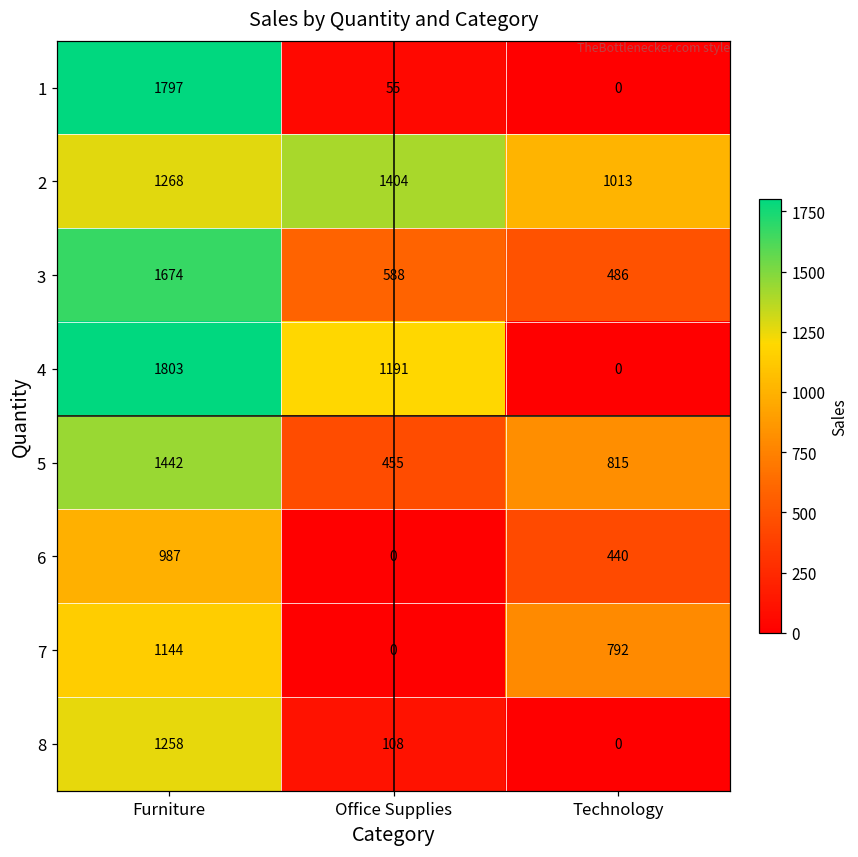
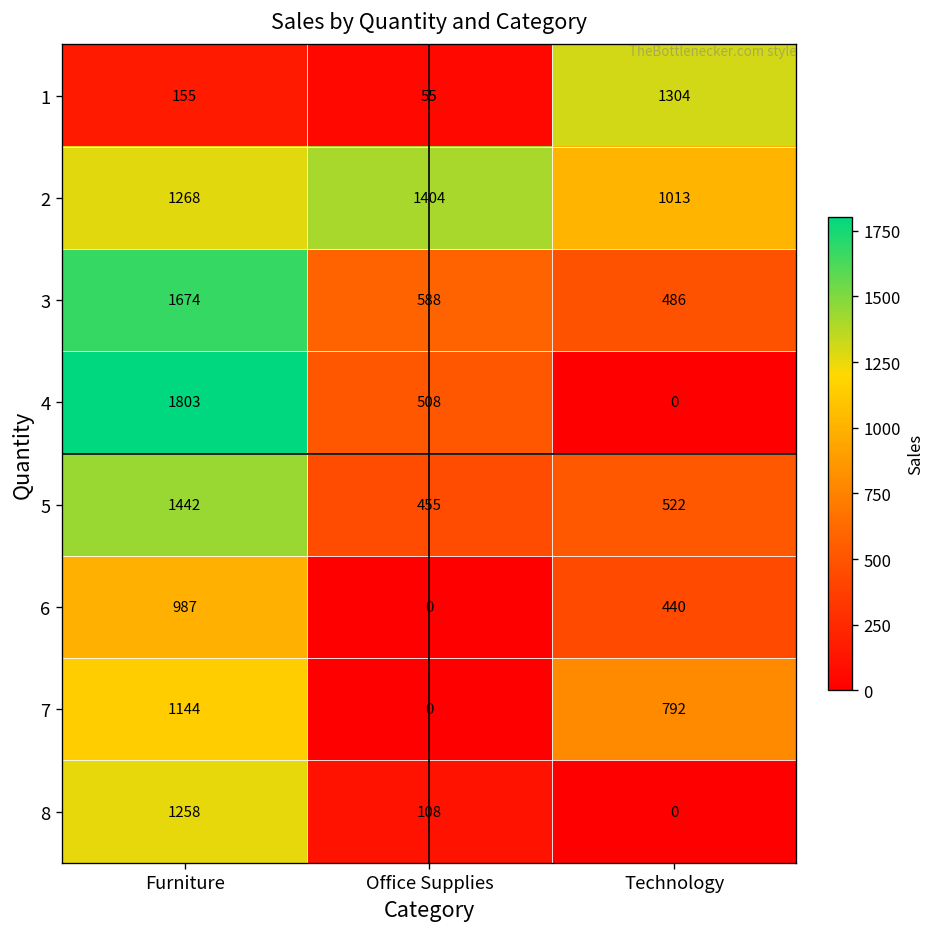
1, Furniture: 1797 -> 155
1, Technology: 0 -> 1304
4, Office Supplies: 1191 -> 508
5, Technology: 815 -> 522
